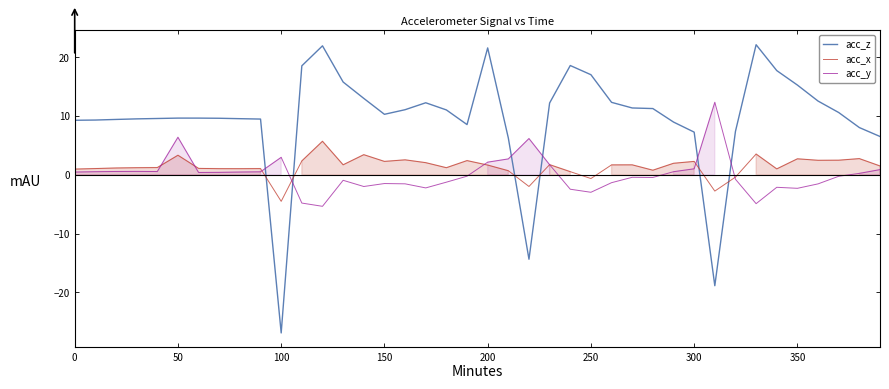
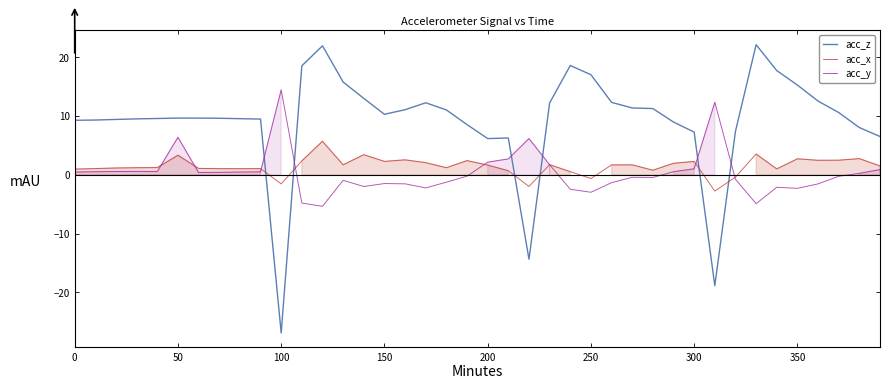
acc_x, 100: -5 -> -2
acc_y, 100: 3 -> 14
acc_z, 200: 22 -> 6
